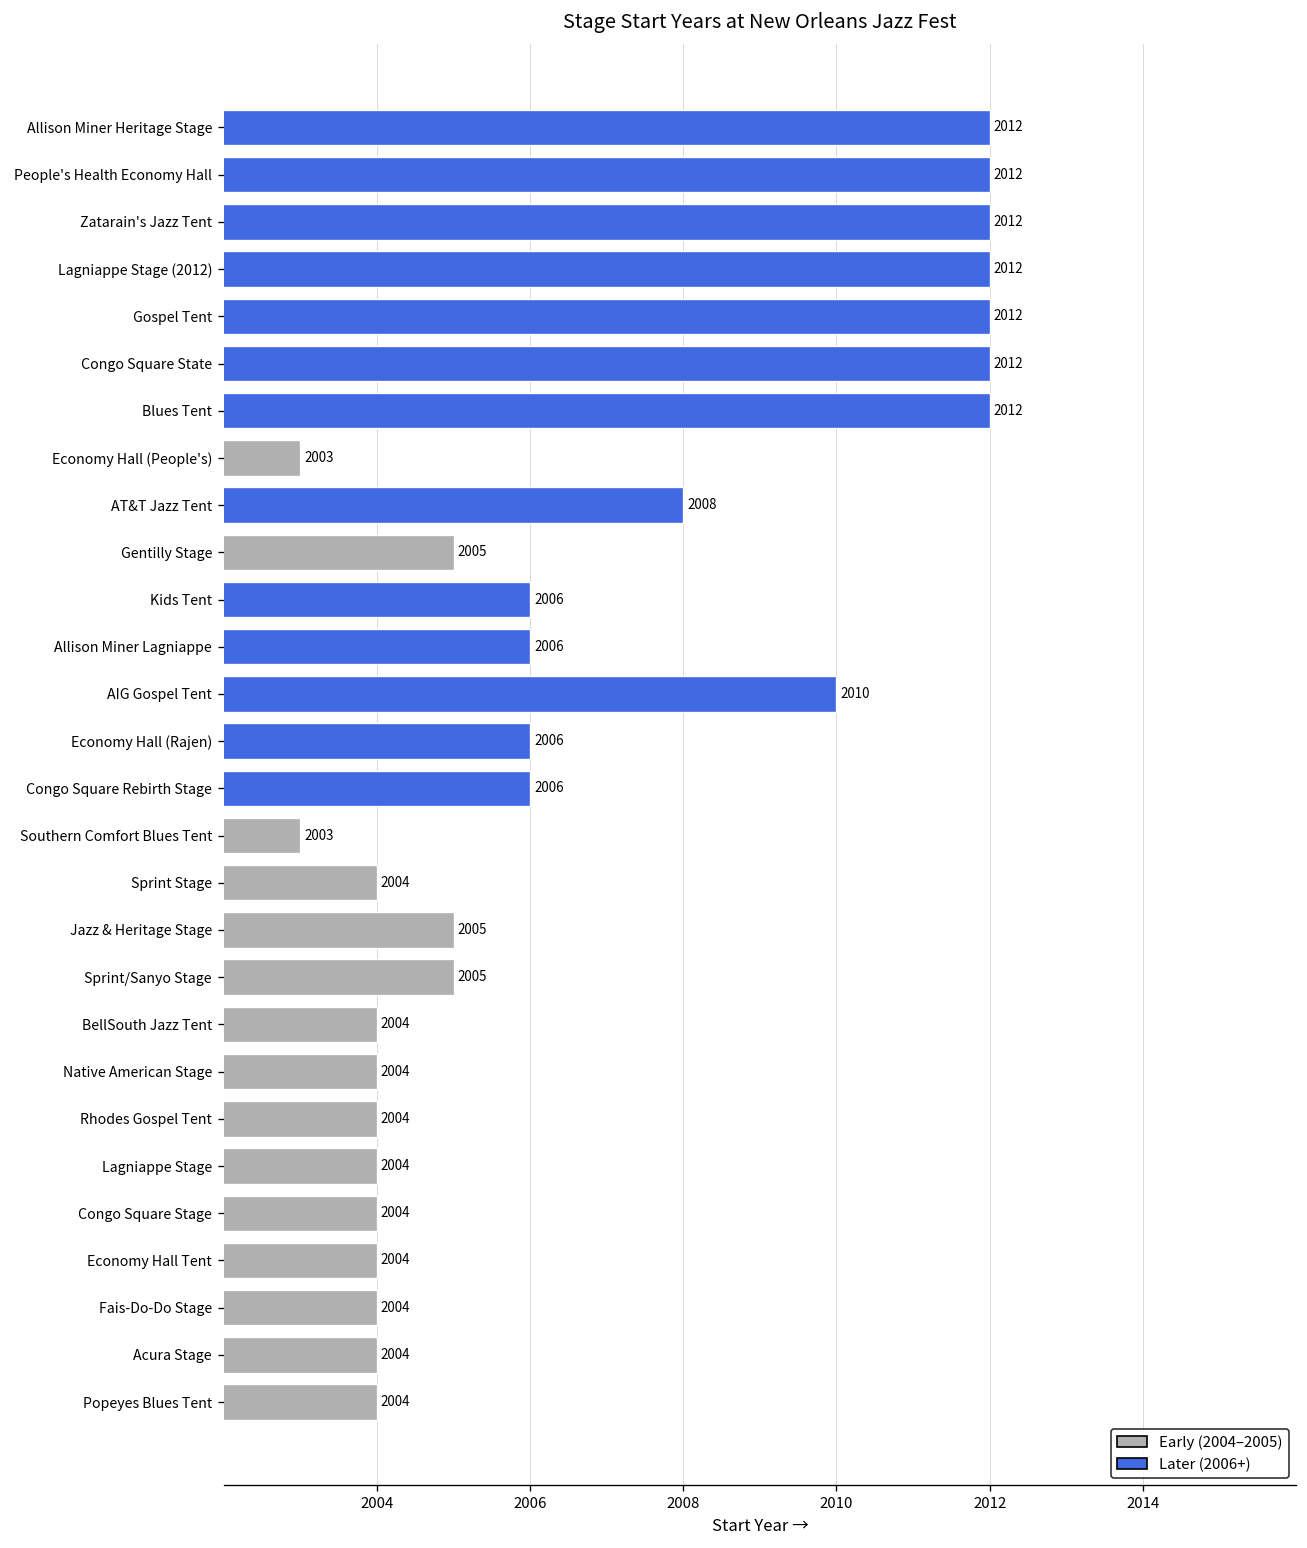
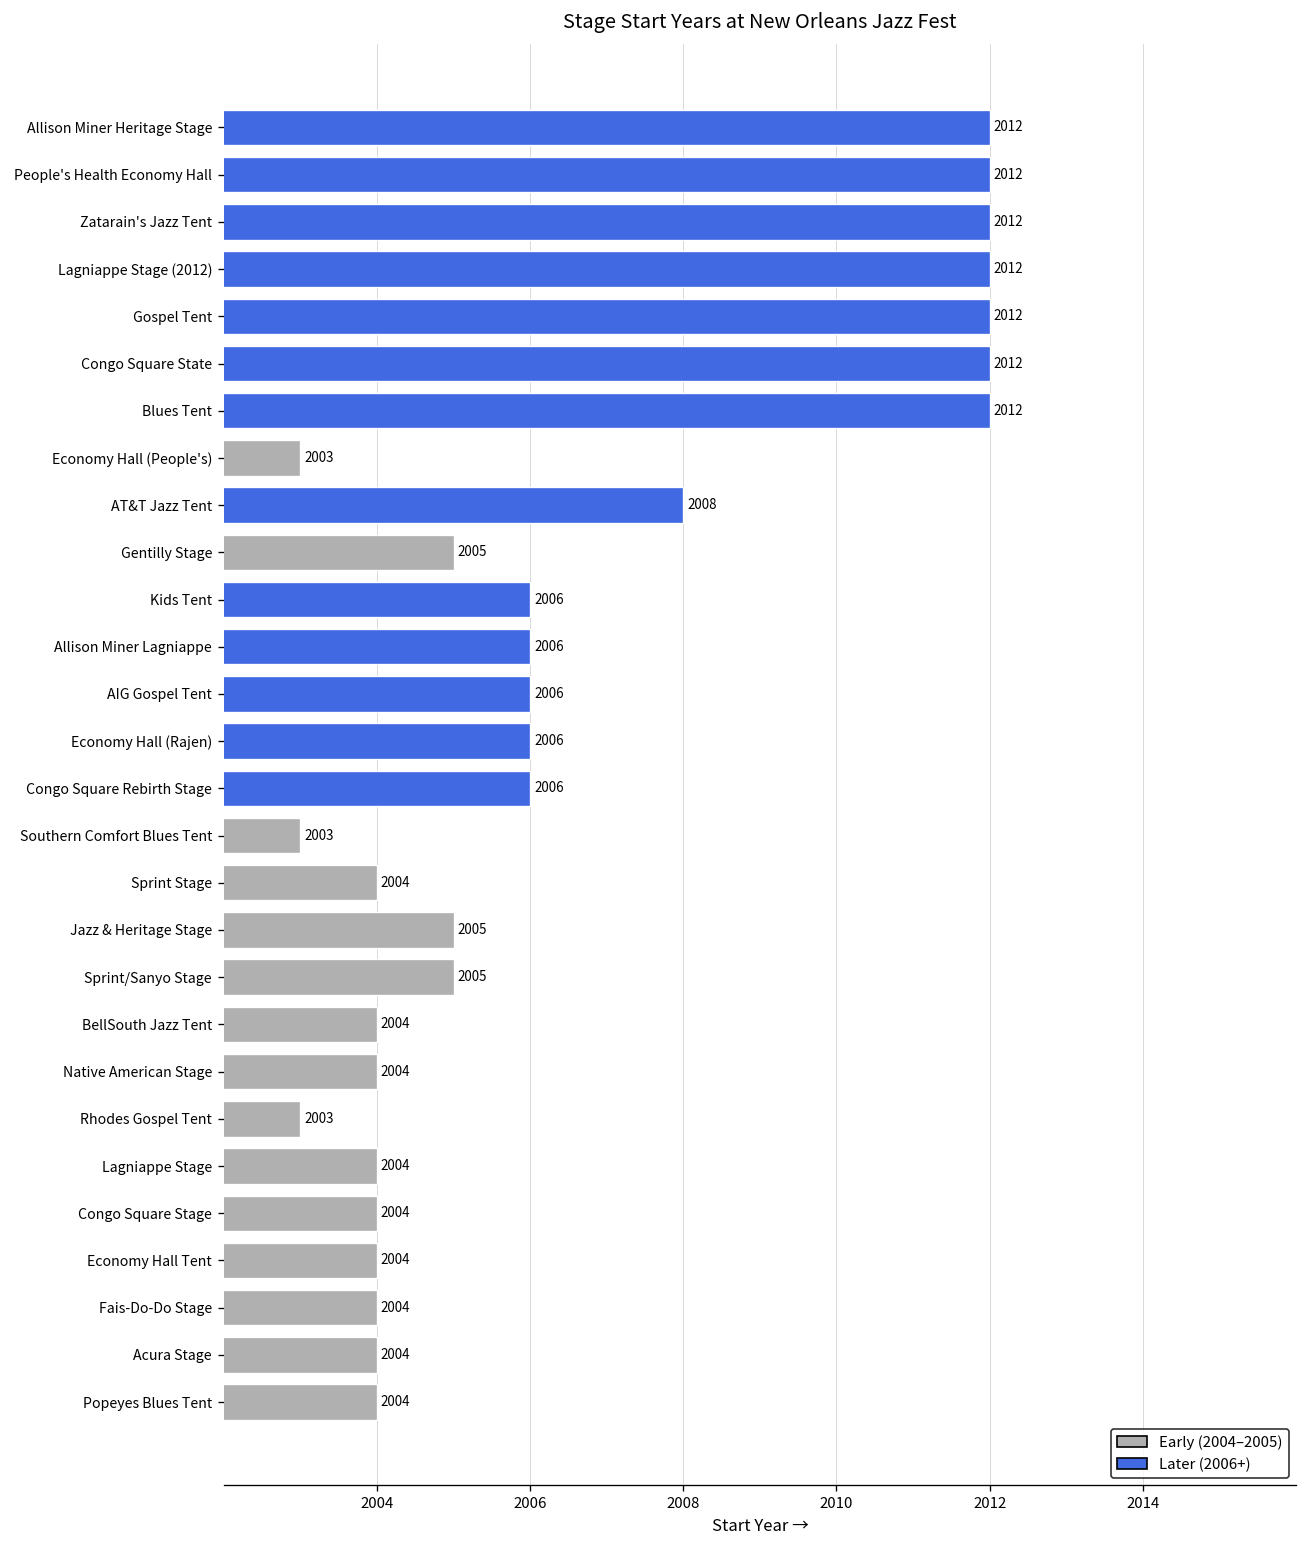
AIG Gospel Tent: 2010 -> 2006
Rhodes Gospel Tent: 2004 -> 2003
